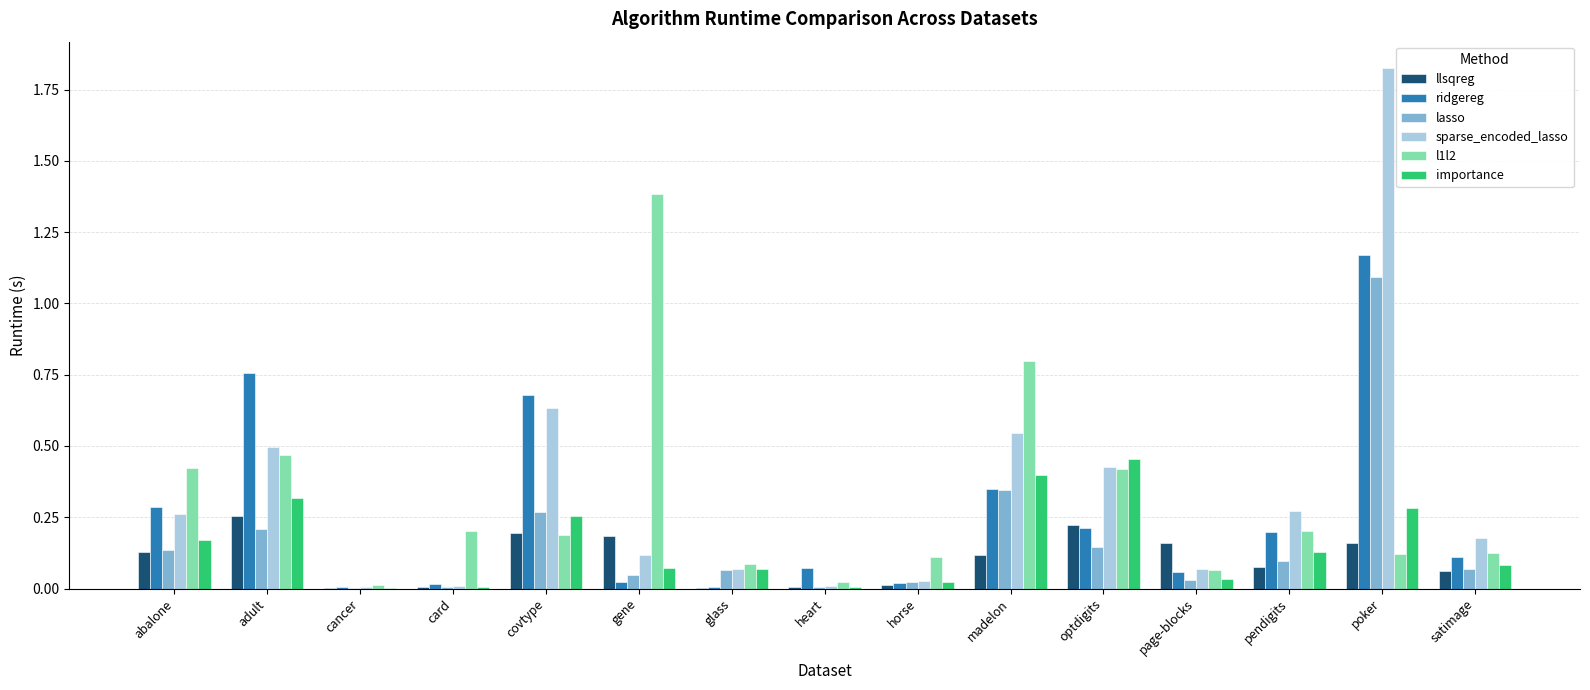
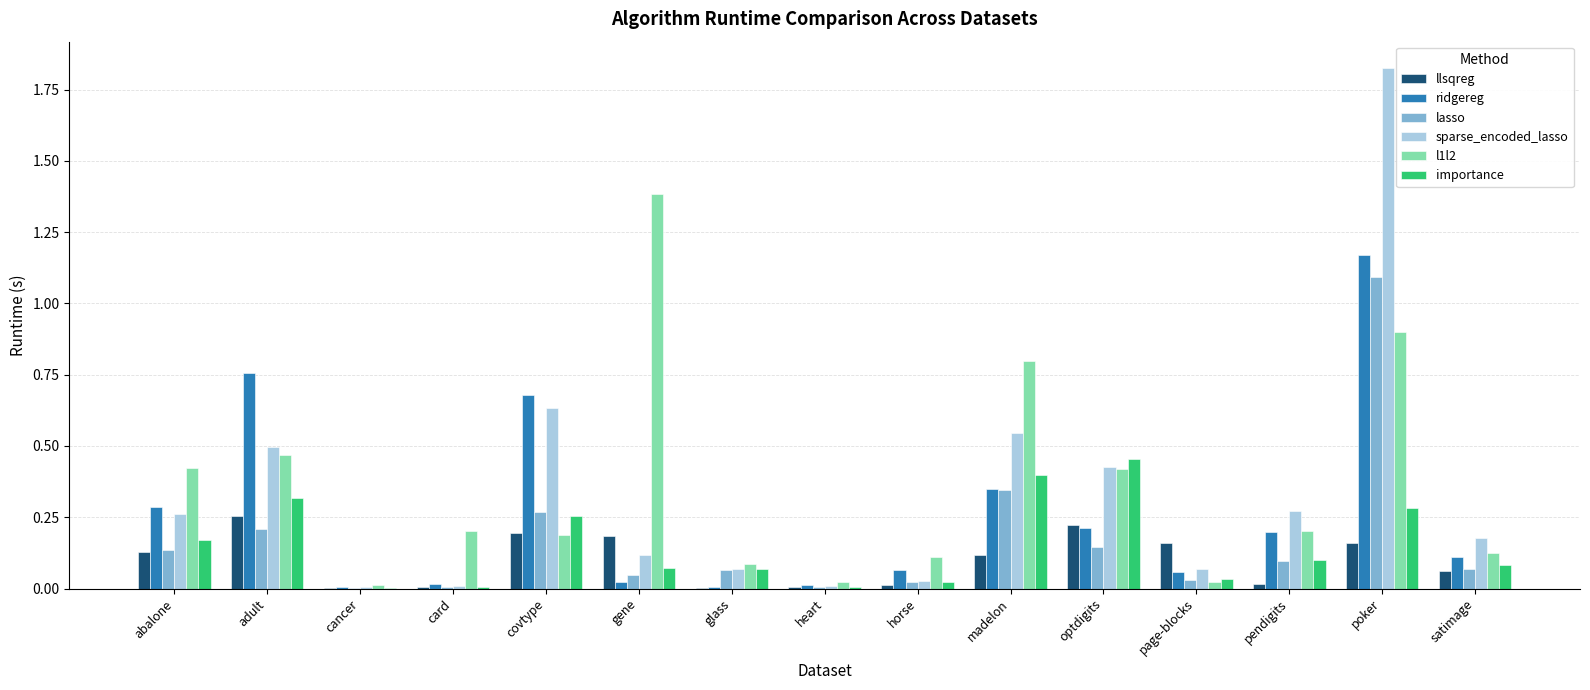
ridgereg, heart: 0.07 -> 0.01
ridgereg, horse: 0.02 -> 0.06
l1l2, page-blocks: 0.07 -> 0.02
llsqreg, pendigits: 0.08 -> 0.02
importance, pendigits: 0.13 -> 0.10
l1l2, poker: 0.12 -> 0.90
